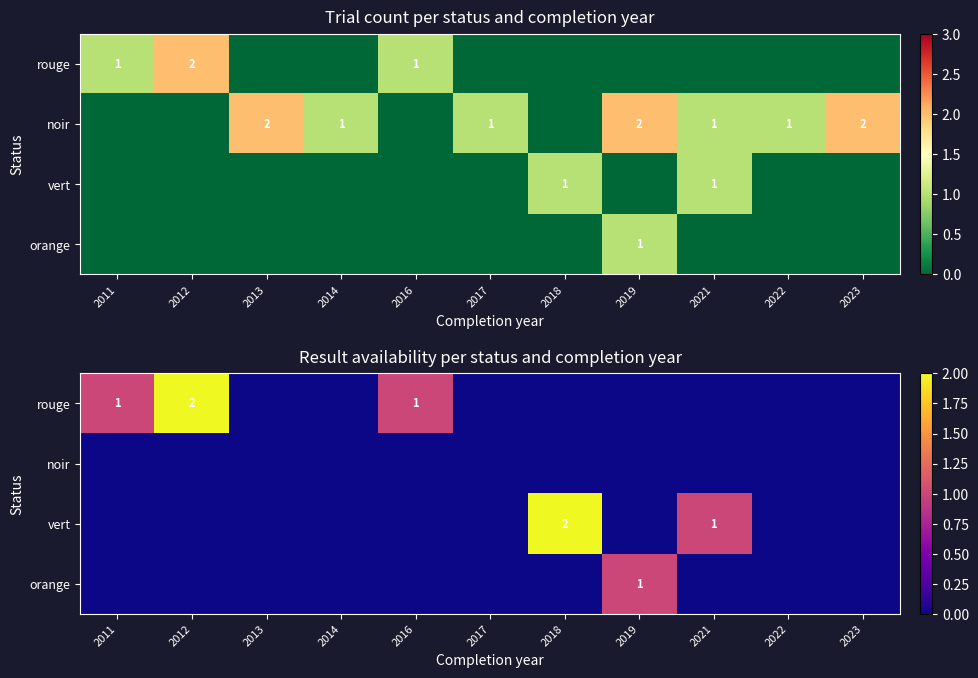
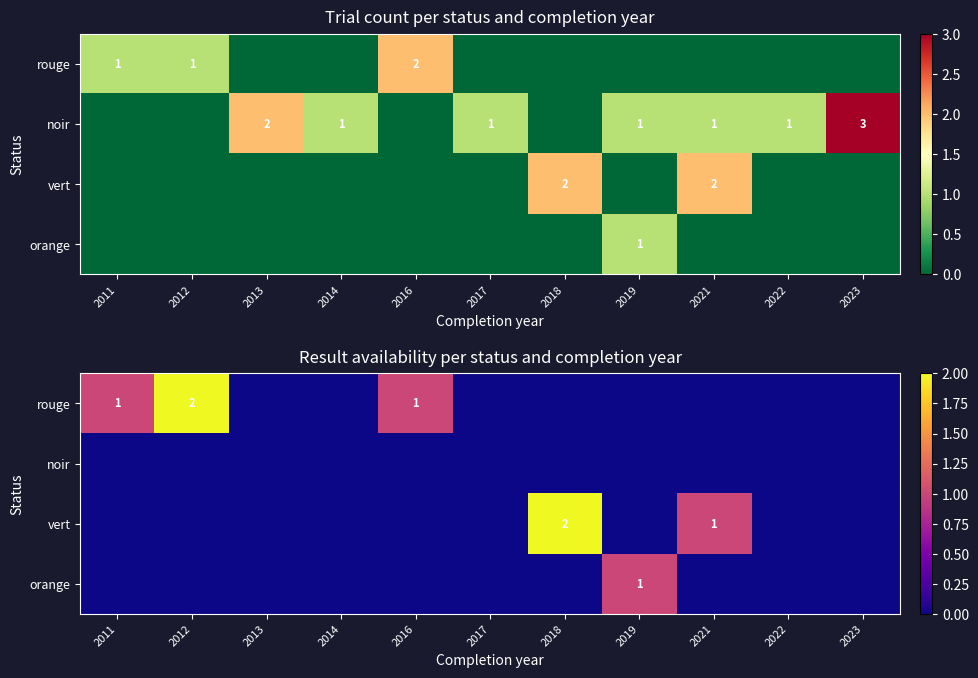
Trial count per status and completion year, rouge, 2012: 2 -> 1
Trial count per status and completion year, rouge, 2016: 1 -> 2
Trial count per status and completion year, noir, 2019: 2 -> 1
Trial count per status and completion year, noir, 2023: 2 -> 3
Trial count per status and completion year, vert, 2018: 1 -> 2
Trial count per status and completion year, vert, 2021: 1 -> 2
